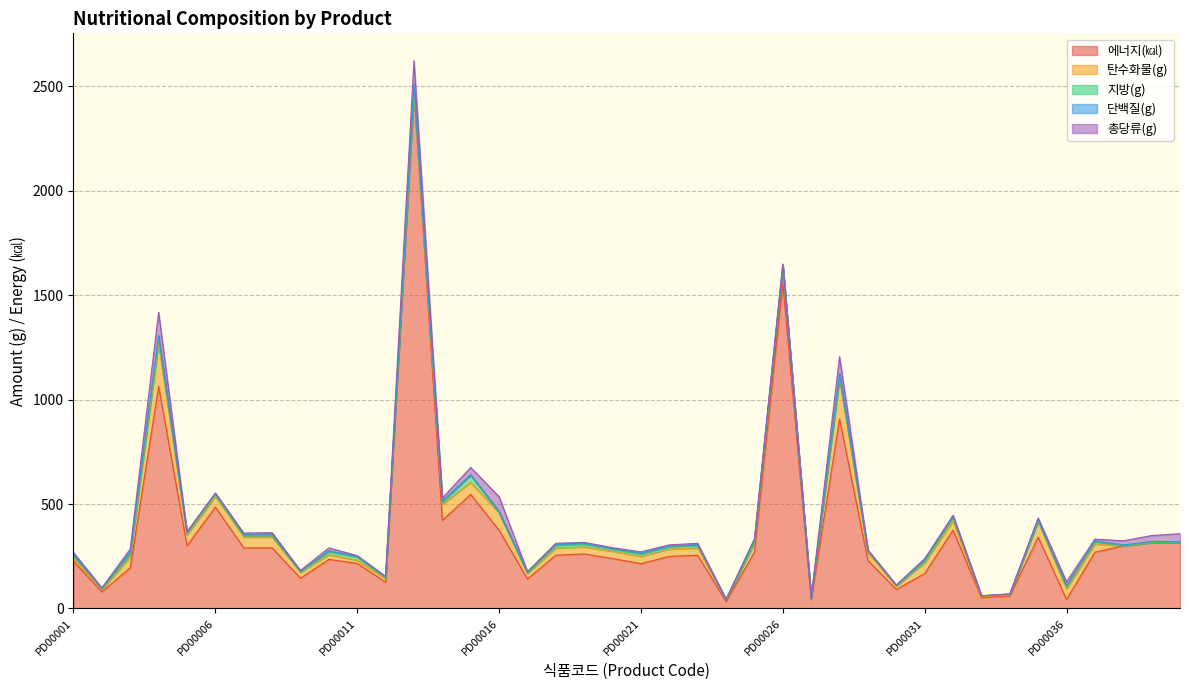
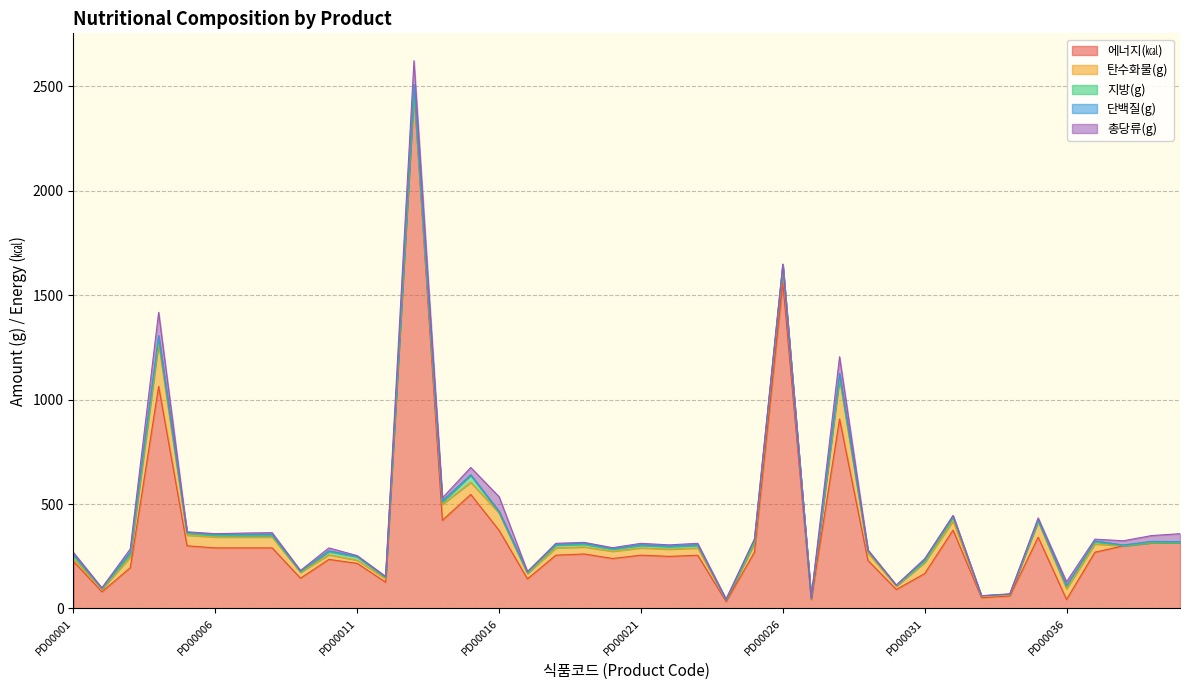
에너지(㎉), PD00006: 490 -> 290
에너지(㎉), PD00021: 210 -> 260
